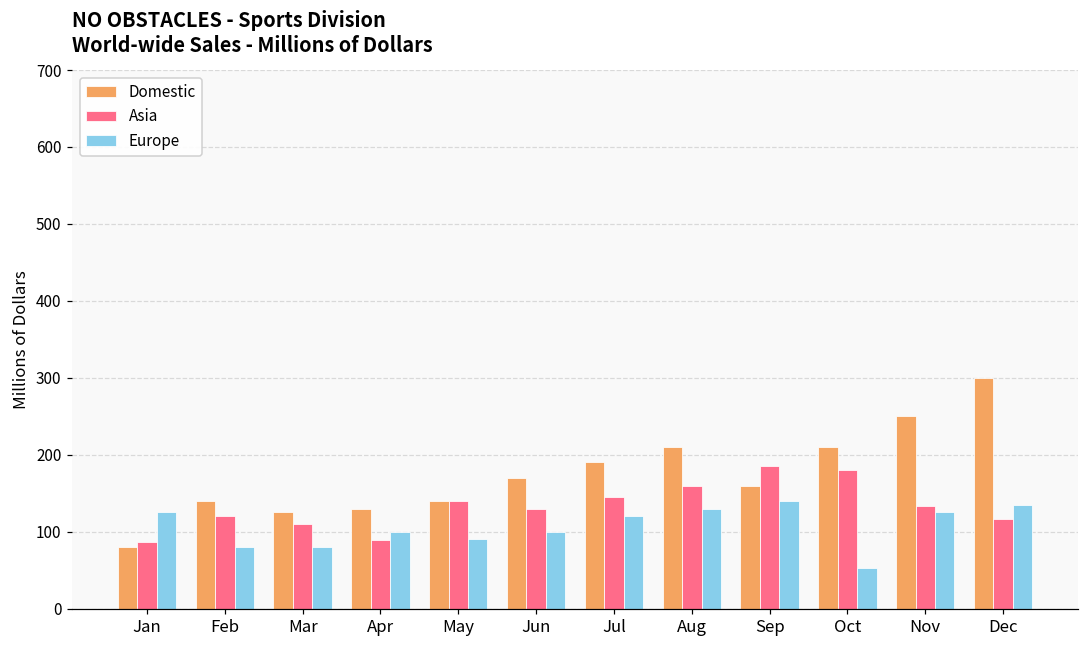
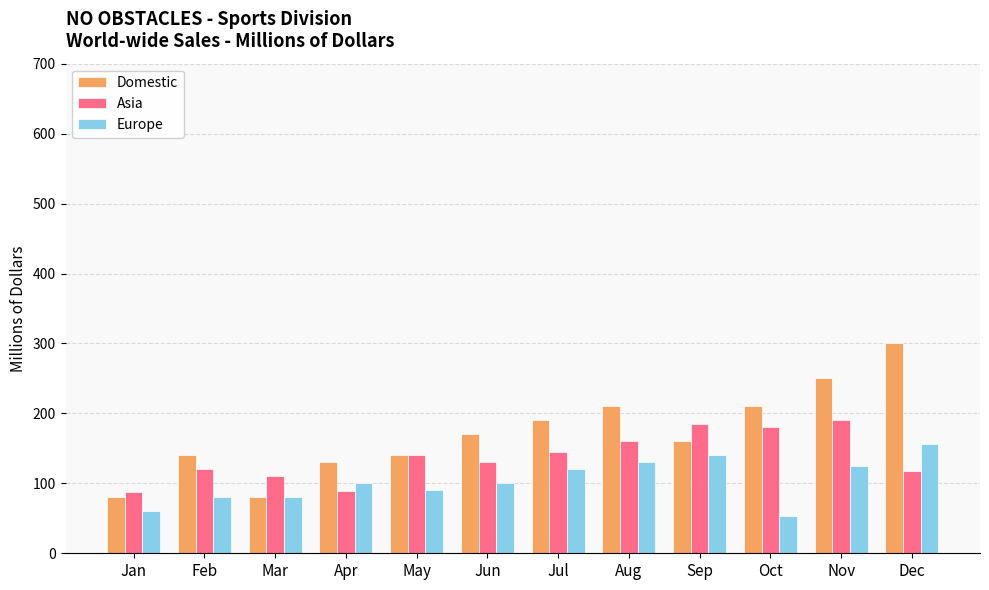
Europe, Jan: 130 -> 60
Domestic, Mar: 130 -> 80
Asia, Nov: 130 -> 190
Europe, Dec: 140 -> 160
